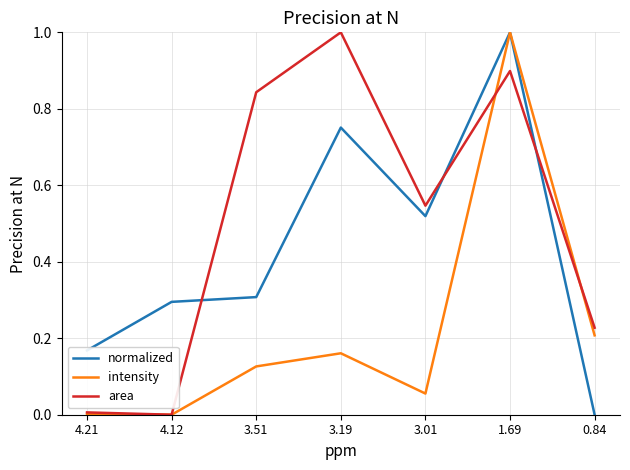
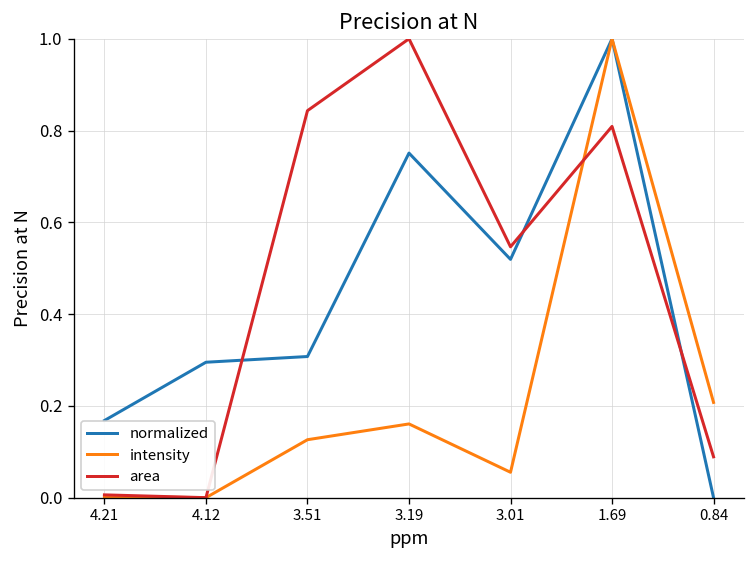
area, 1.69: 0.90 -> 0.81
area, 0.84: 0.23 -> 0.09
